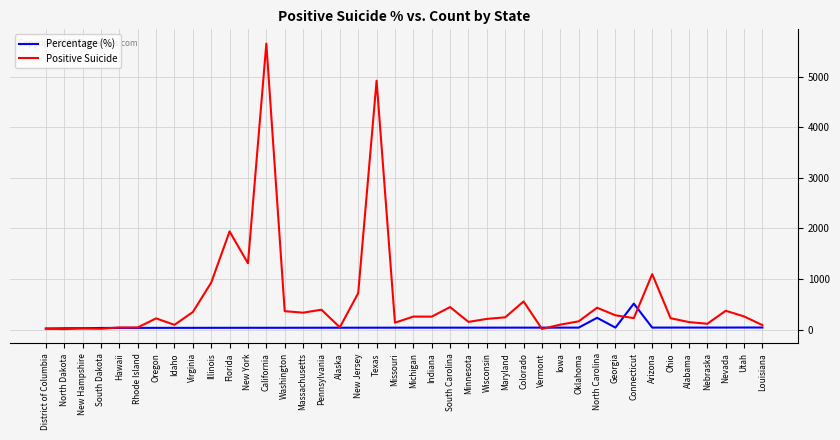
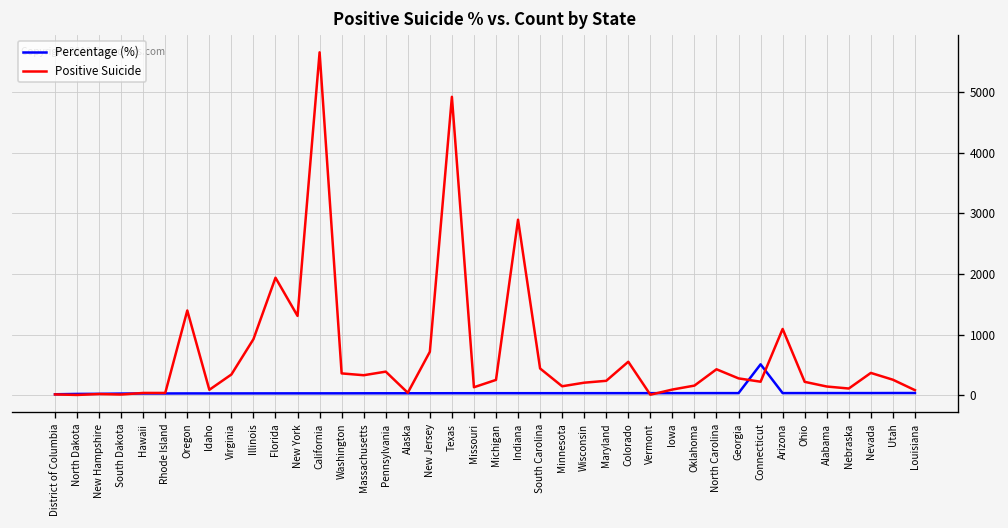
Positive Suicide, Oregon: 200 -> 1400
Positive Suicide, Indiana: 300 -> 2900
Percentage (%), North Carolina: 200 -> 0
